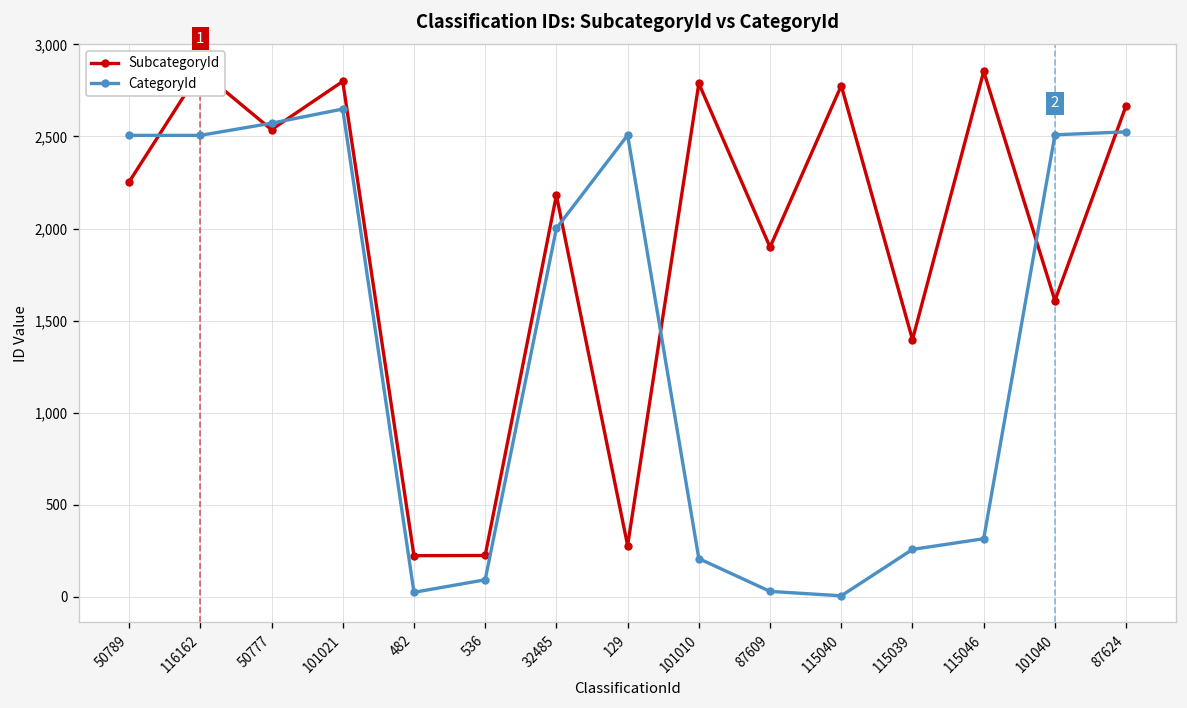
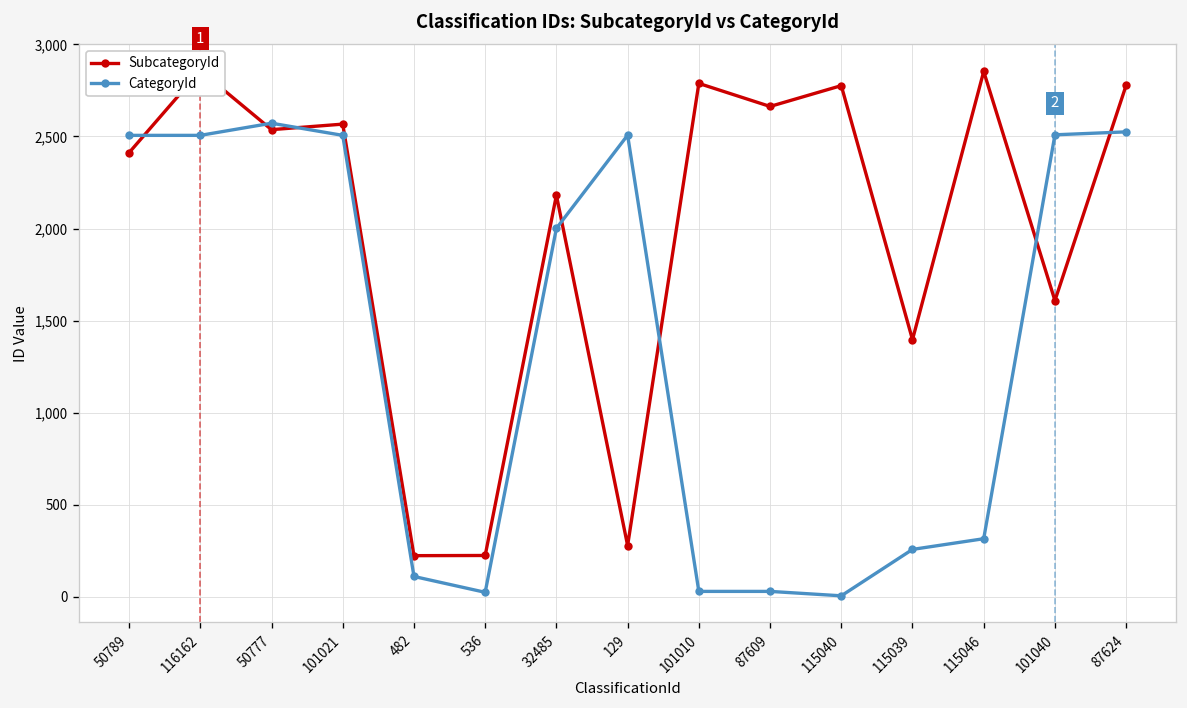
SubcategoryId, 50789: 2,250 -> 2,410
SubcategoryId, 101021: 2,800 -> 2,570
CategoryId, 101021: 2,650 -> 2,510
CategoryId, 482: 30 -> 110
CategoryId, 536: 90 -> 30
CategoryId, 101010: 210 -> 30
SubcategoryId, 87609: 1,900 -> 2,660
SubcategoryId, 87624: 2,670 -> 2,780
